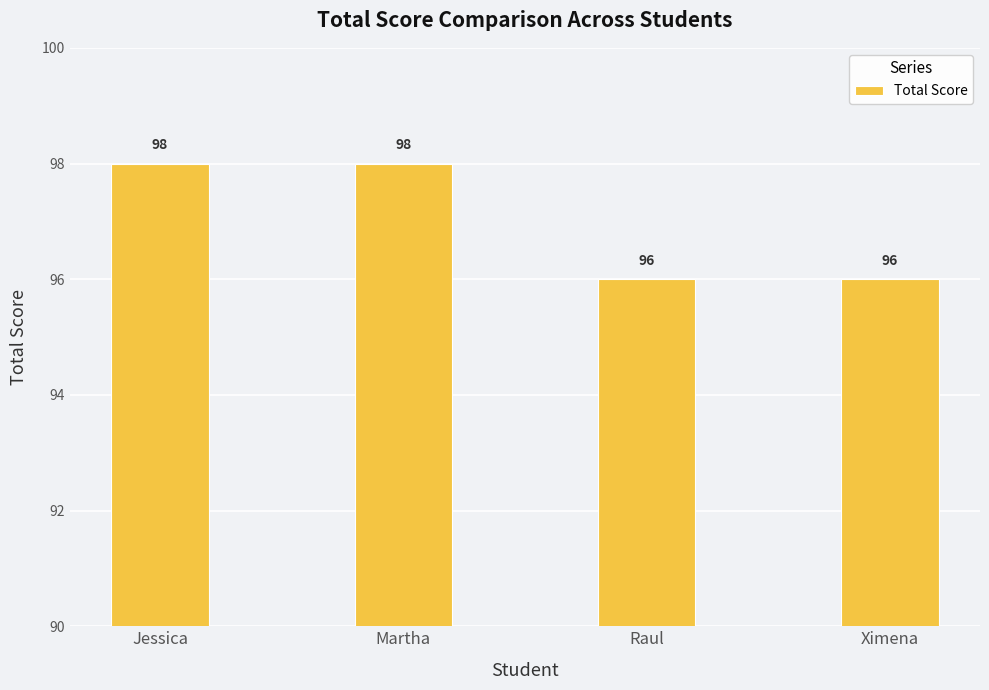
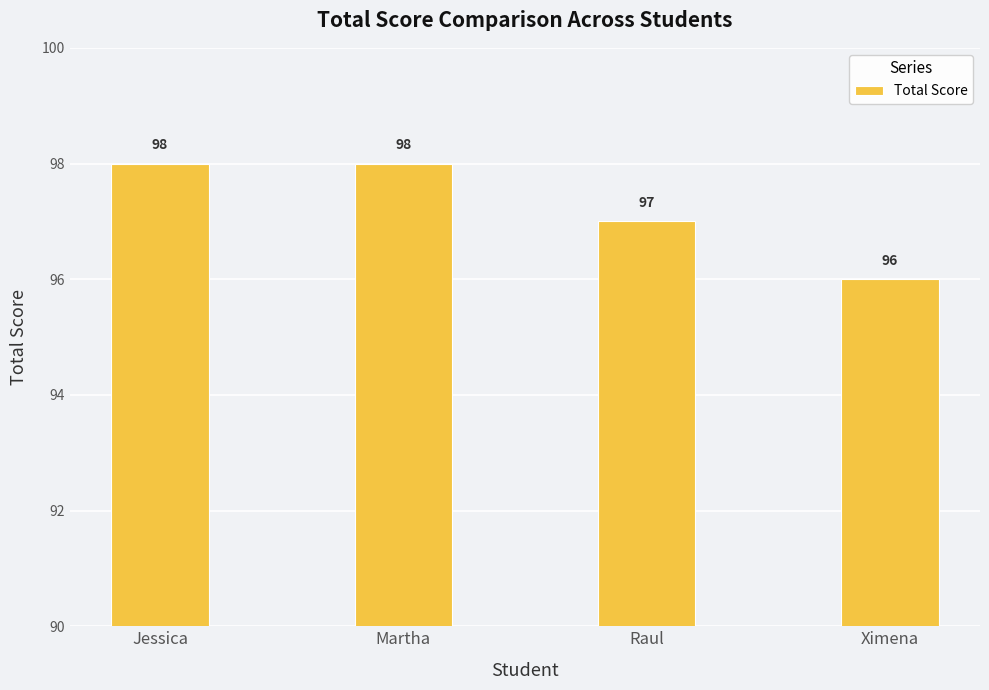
Raul: 96 -> 97
